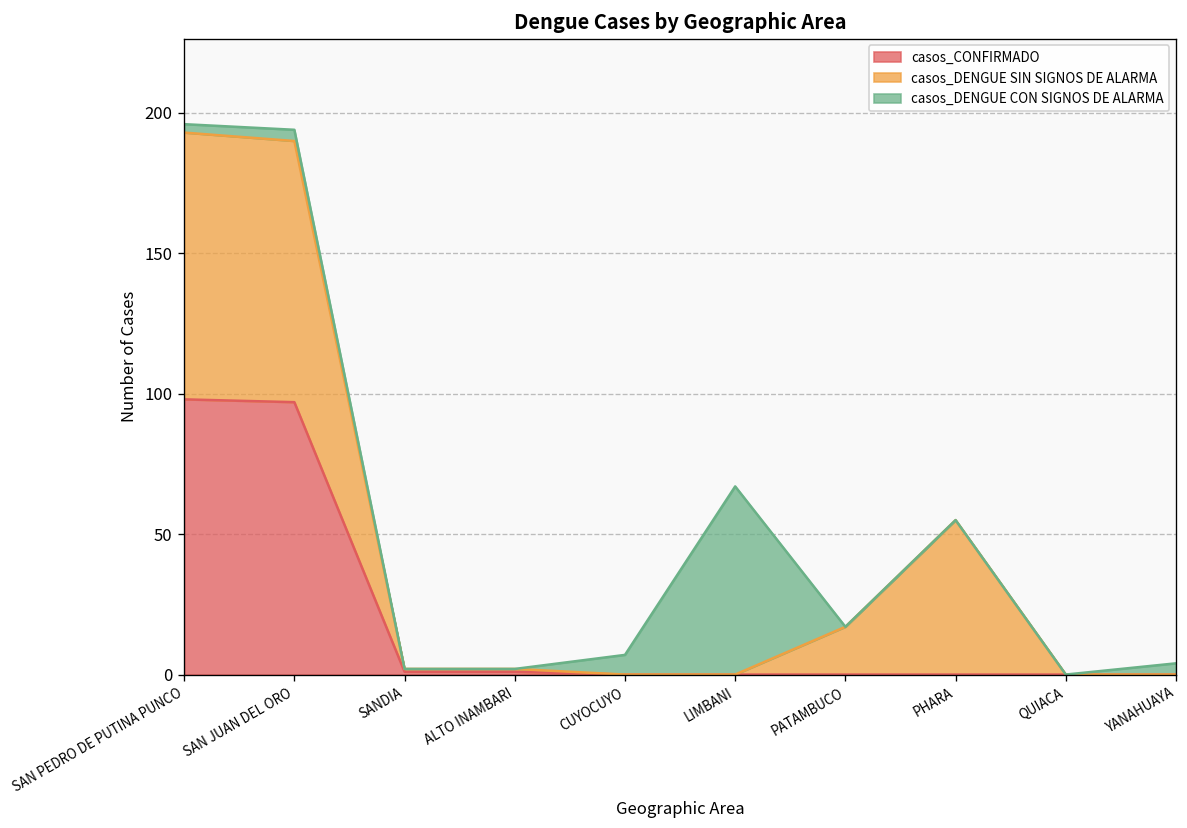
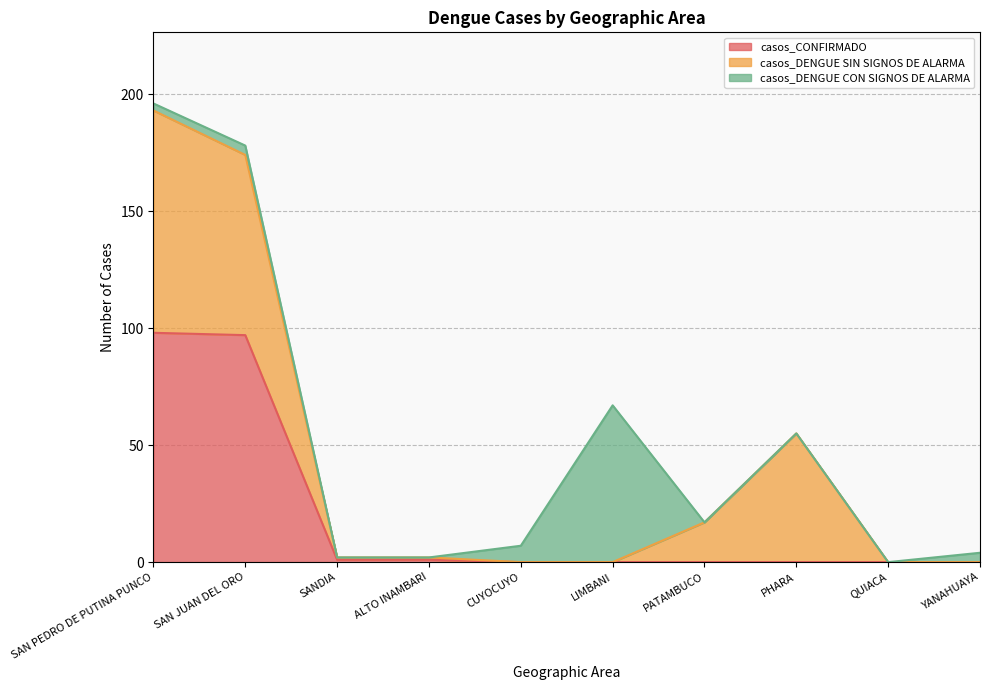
casos_DENGUE SIN SIGNOS DE ALARMA, SAN JUAN DEL ORO: 93 -> 77
